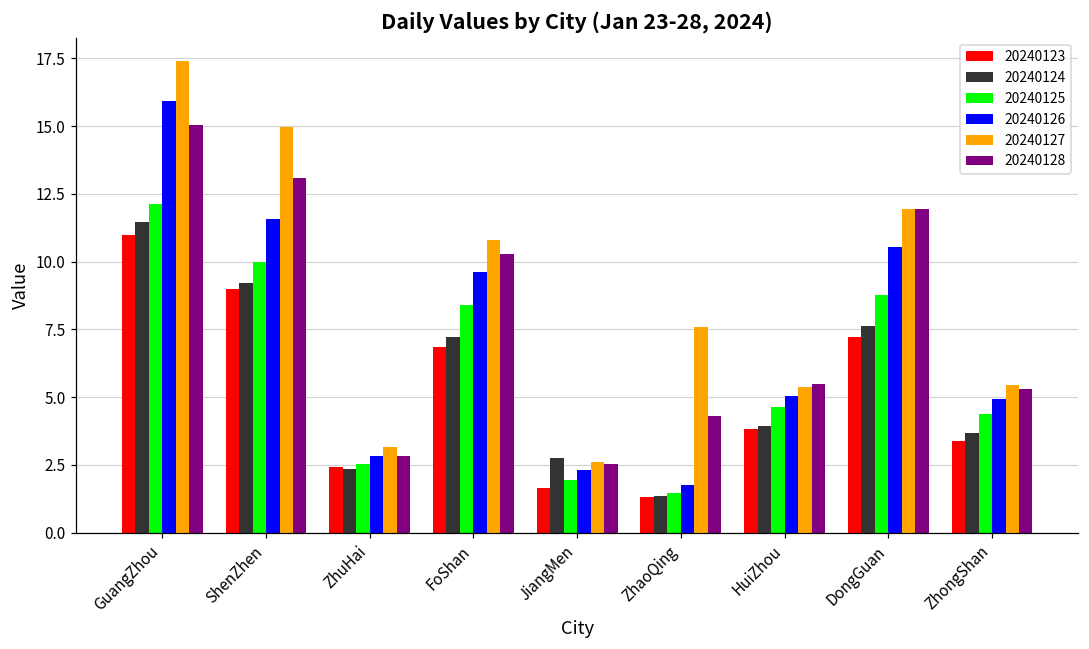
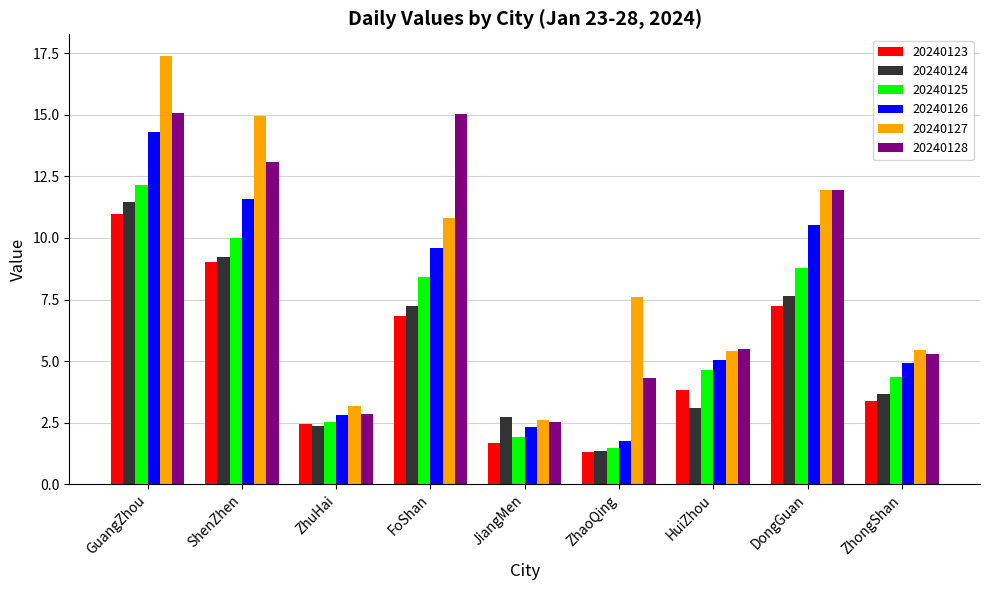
20240126, GuangZhou: 15.9 -> 14.3
20240128, FoShan: 10.3 -> 15.0
20240124, HuiZhou: 3.9 -> 3.1
